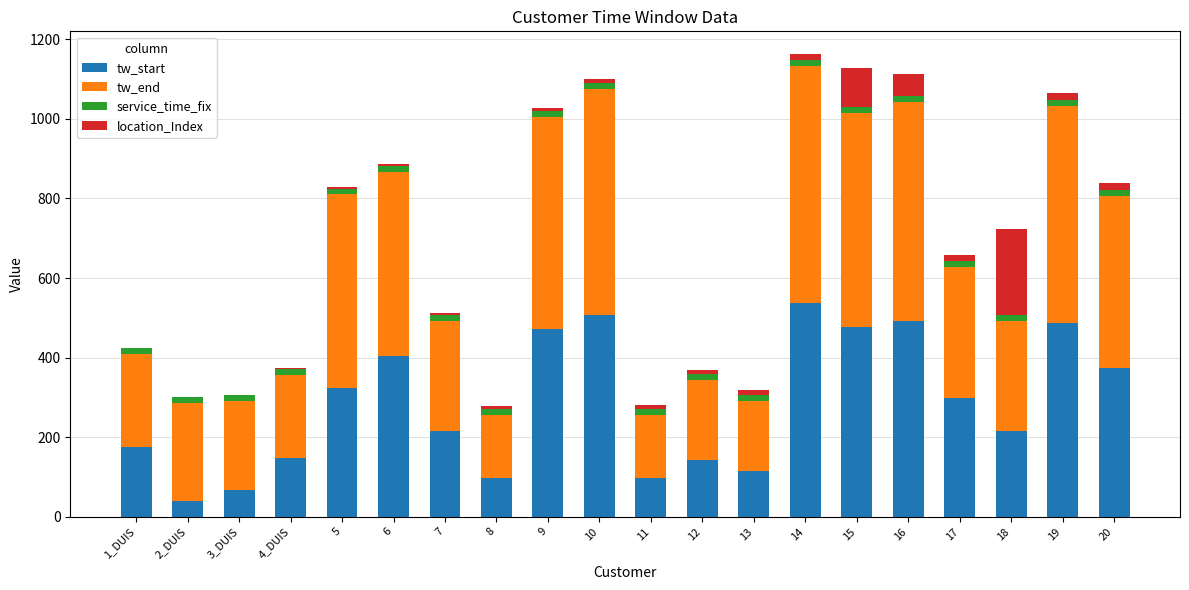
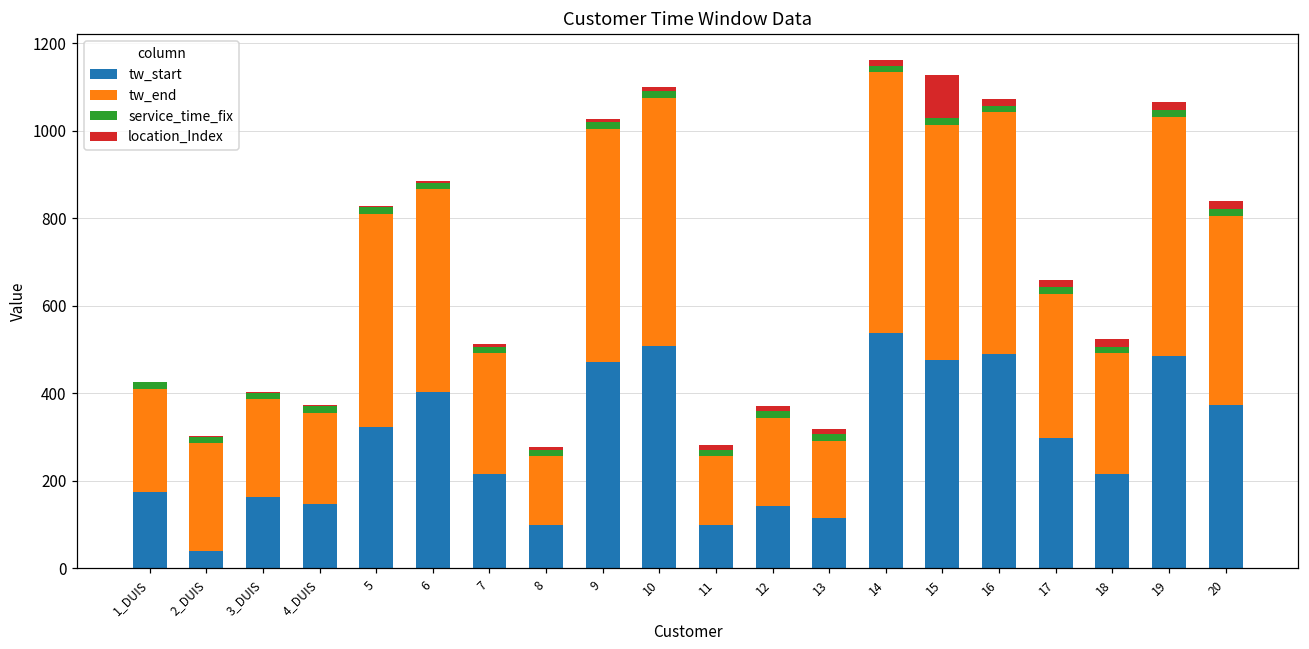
tw_start, 3_DUIS: 70 -> 160
location_Index, 16: 60 -> 20
location_Index, 18: 220 -> 20
